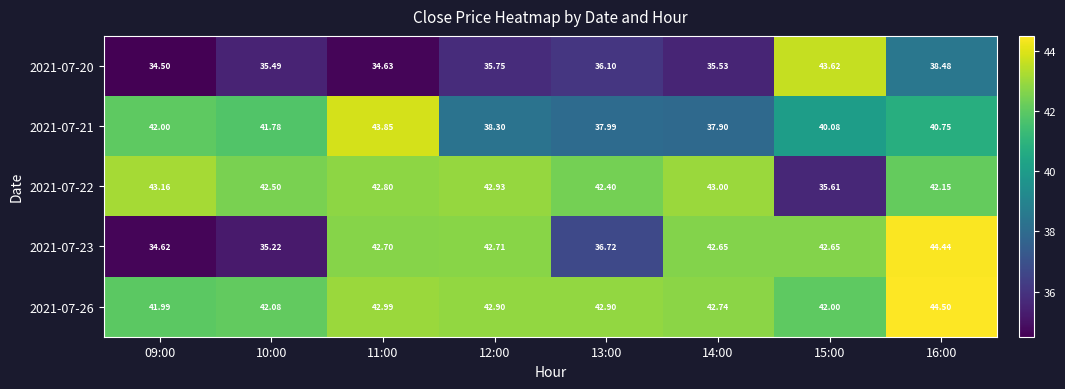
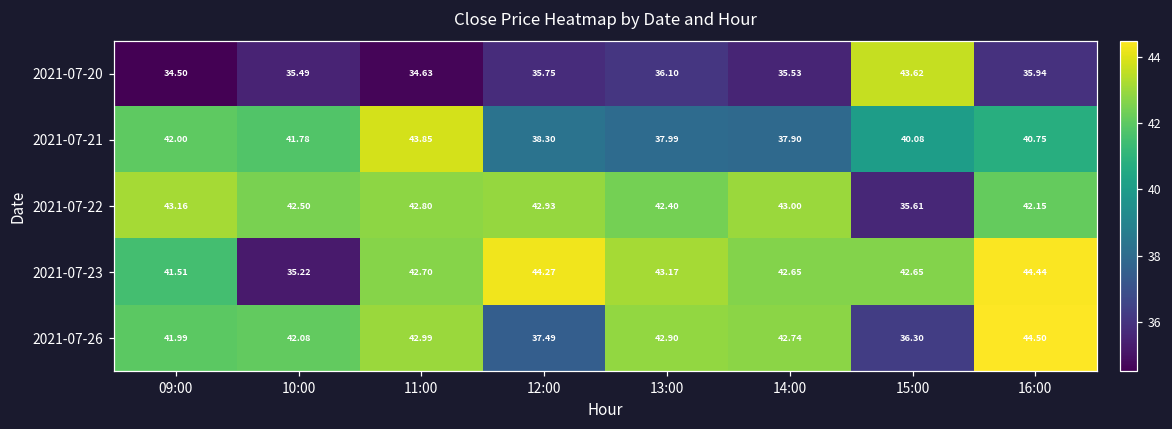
2021-07-20, 16:00: 38.48 -> 35.94
2021-07-23, 09:00: 34.62 -> 41.51
2021-07-23, 12:00: 42.71 -> 44.27
2021-07-23, 13:00: 36.72 -> 43.17
2021-07-26, 12:00: 42.90 -> 37.49
2021-07-26, 15:00: 42.00 -> 36.30
